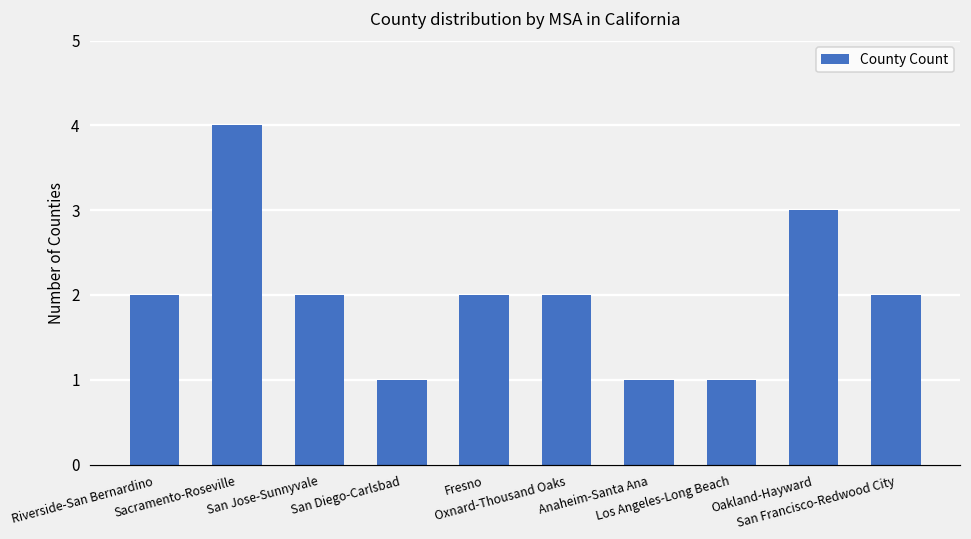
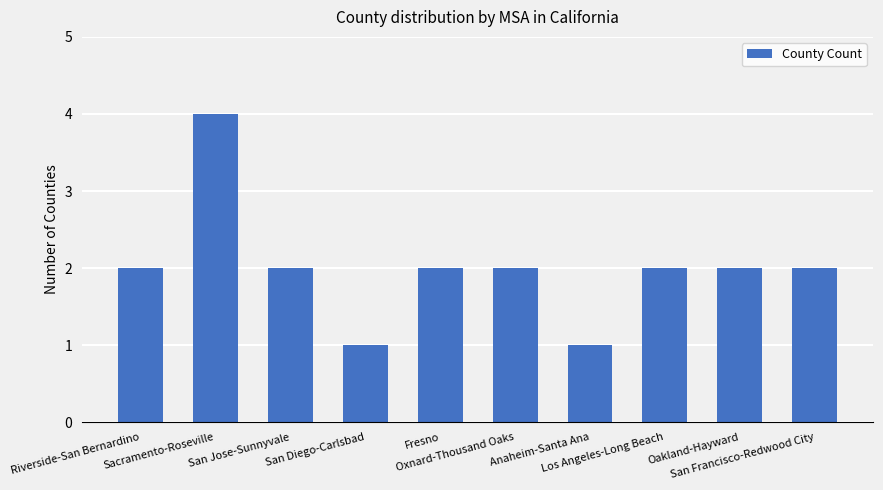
Los Angeles-Long Beach: 1 -> 2
Oakland-Hayward: 3 -> 2
